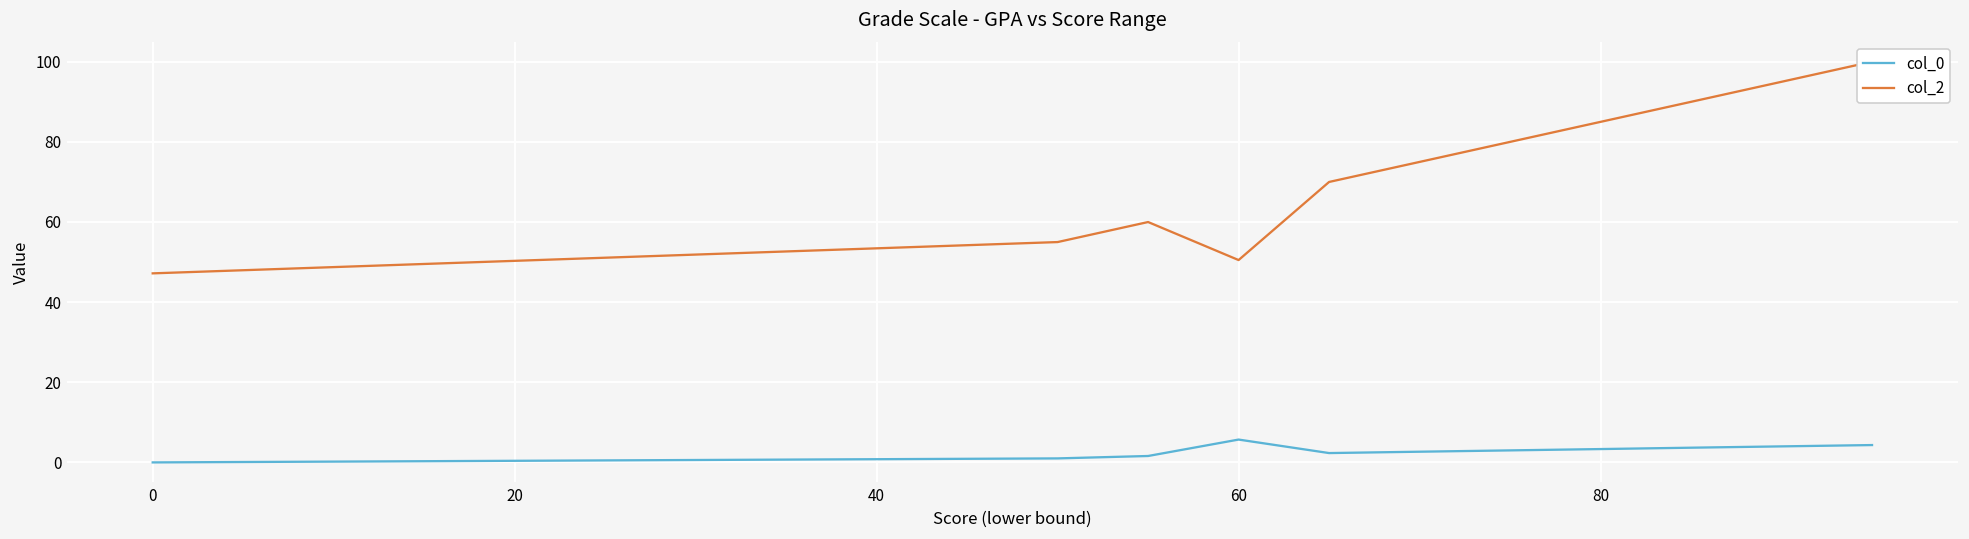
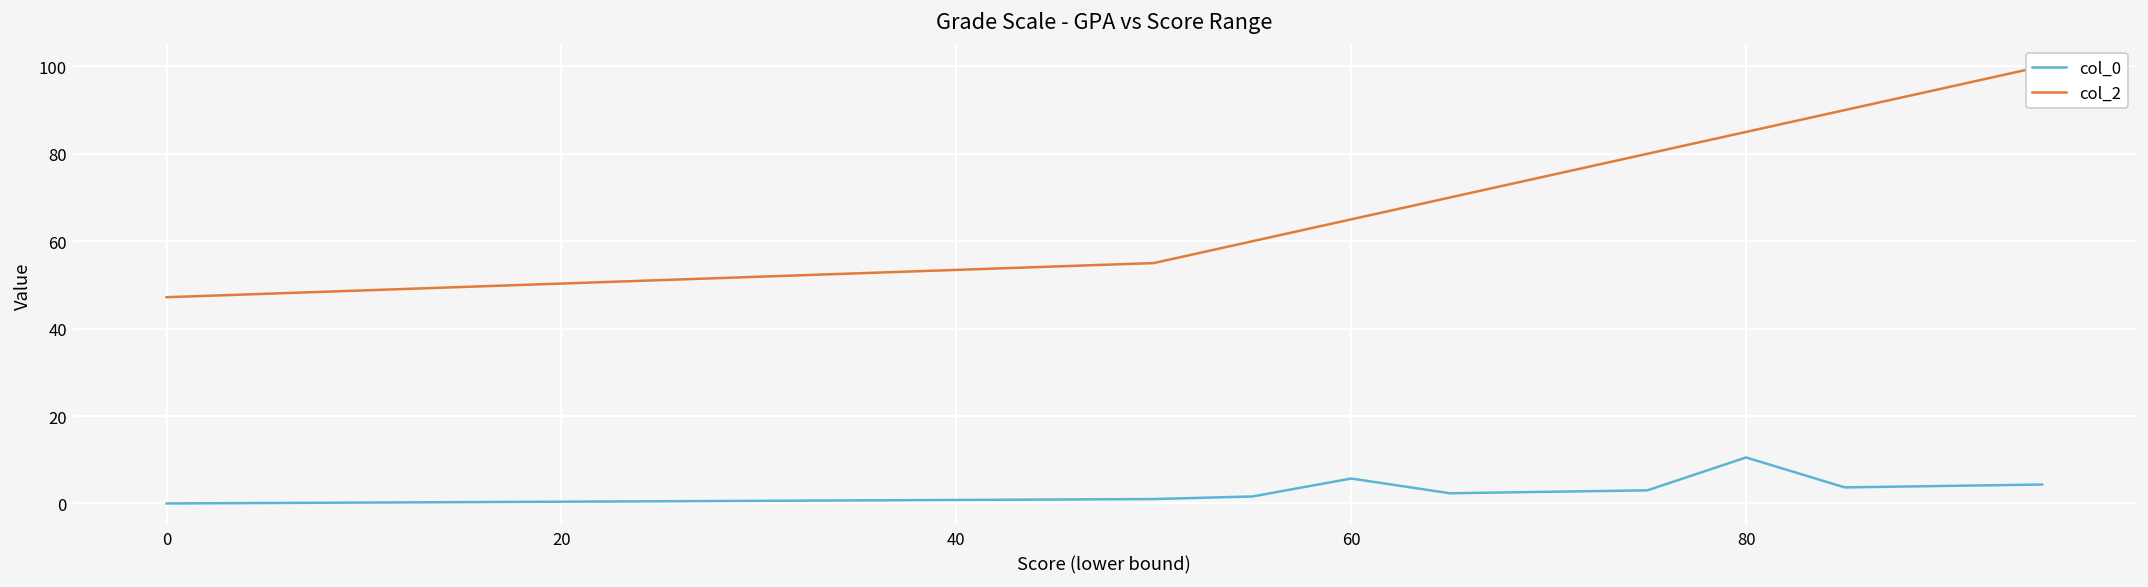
col_2, 60: 51 -> 65
col_0, 80: 3 -> 11
